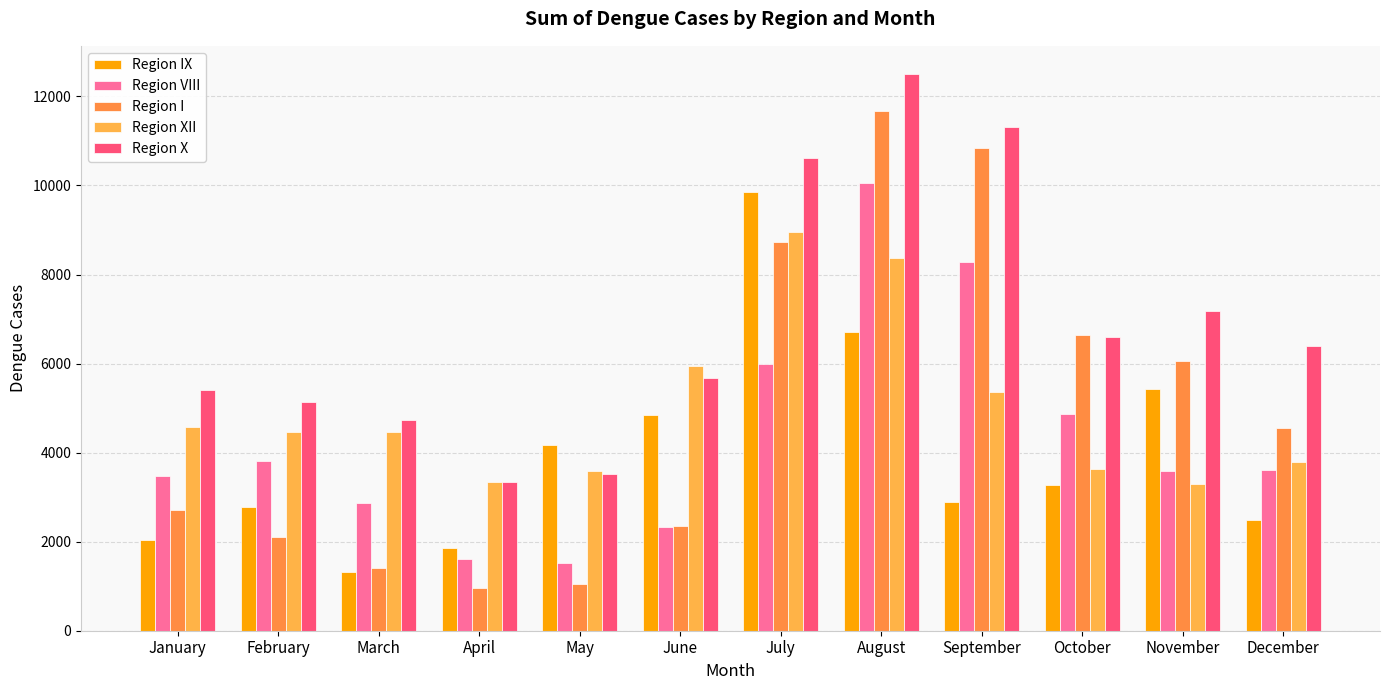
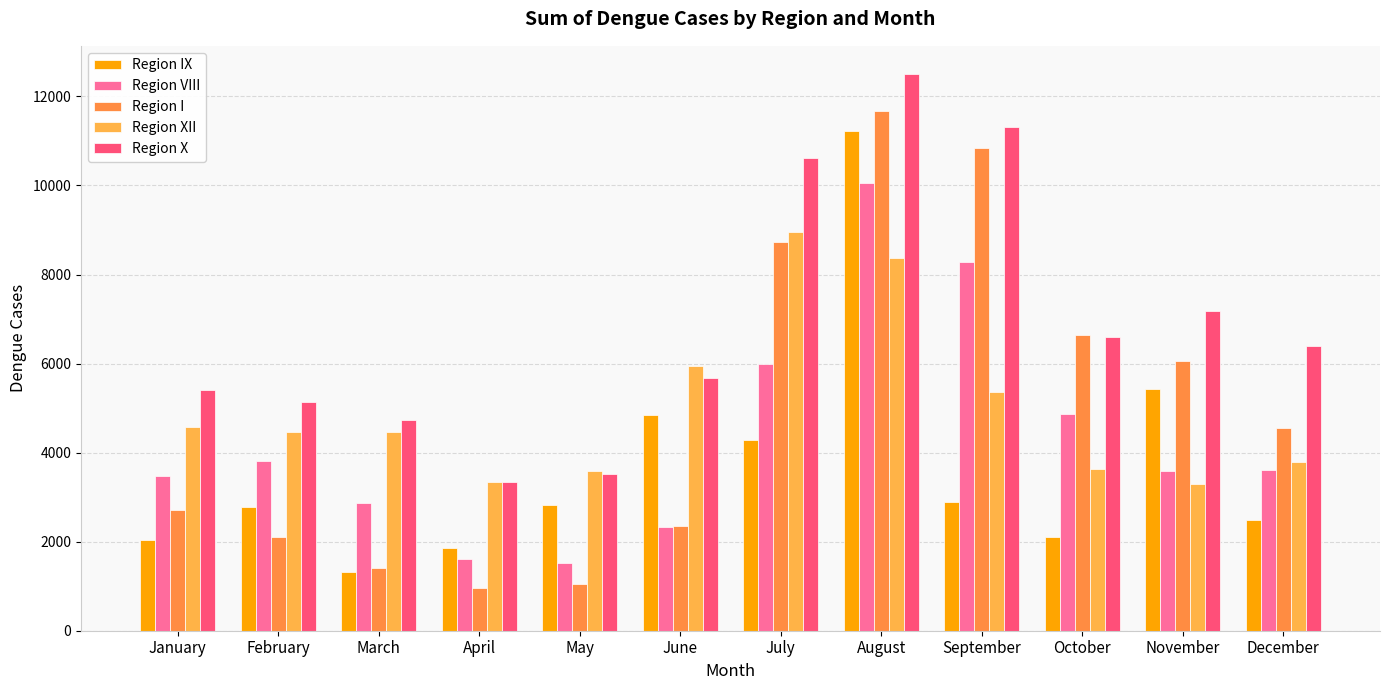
Region IX, May: 4200 -> 2800
Region IX, July: 9900 -> 4300
Region IX, August: 6700 -> 11200
Region IX, October: 3300 -> 2100
